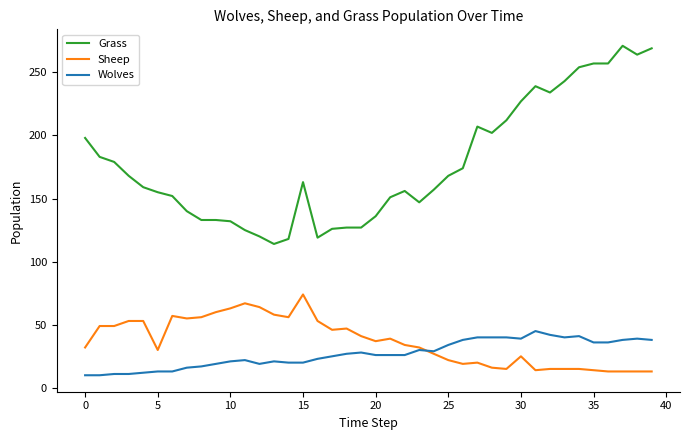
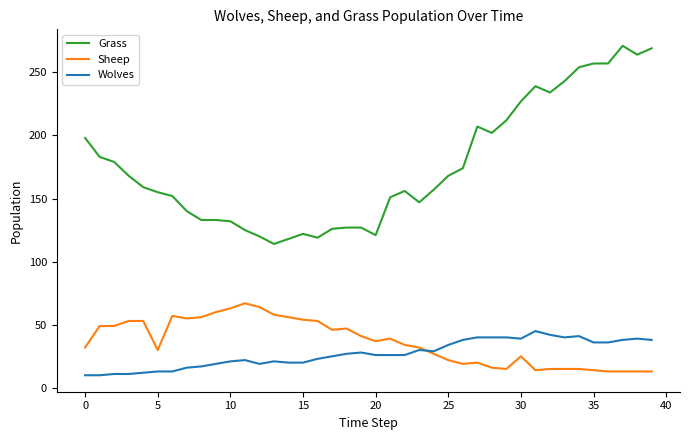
Grass, 15: 163 -> 122
Sheep, 15: 74 -> 54
Grass, 20: 136 -> 121
